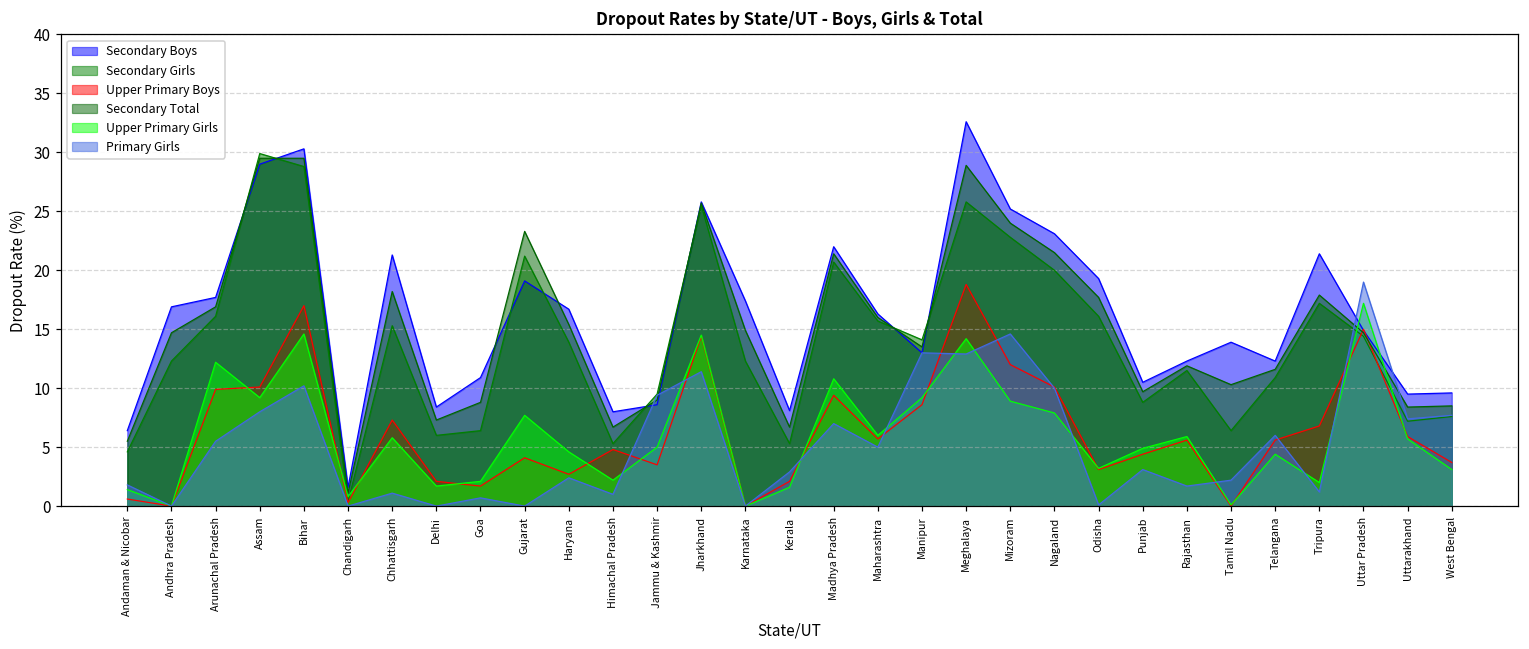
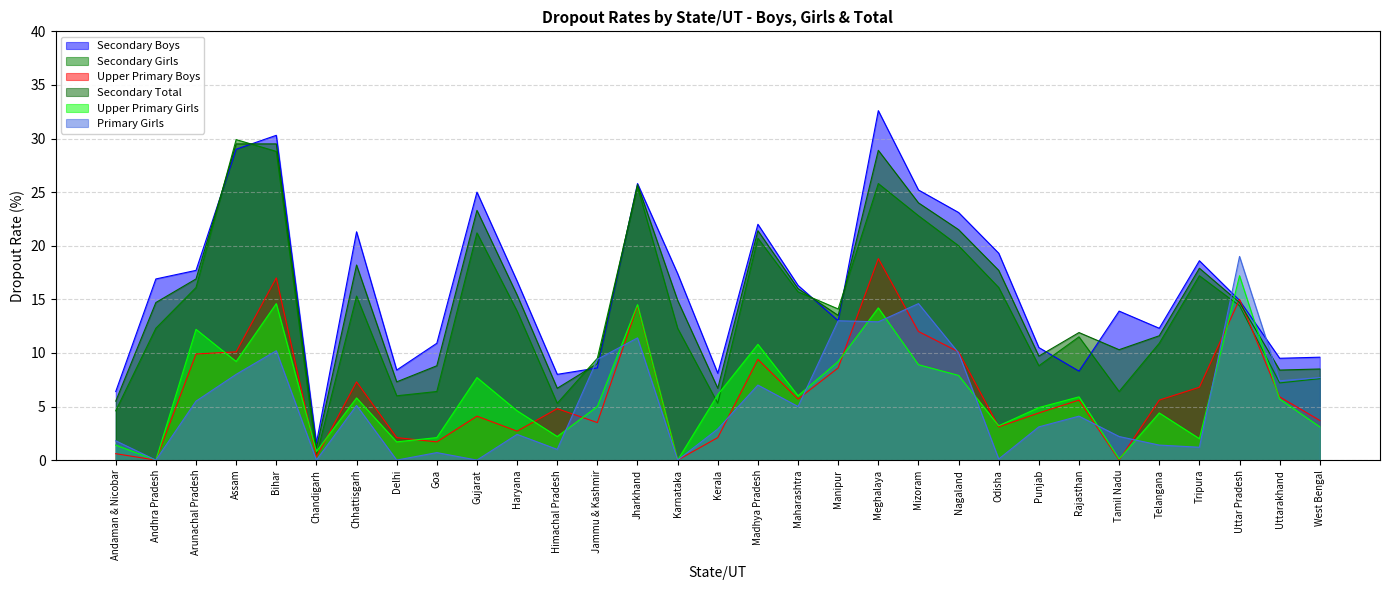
Primary Girls, Chhattisgarh: 1.1 -> 5.1
Secondary Boys, Gujarat: 19.1 -> 25.0
Upper Primary Girls, Kerala: 1.6 -> 6.1
Secondary Boys, Rajasthan: 12.3 -> 8.3
Primary Girls, Rajasthan: 1.7 -> 4.1
Primary Girls, Telangana: 6.0 -> 1.4
Secondary Boys, Tripura: 21.4 -> 18.6
